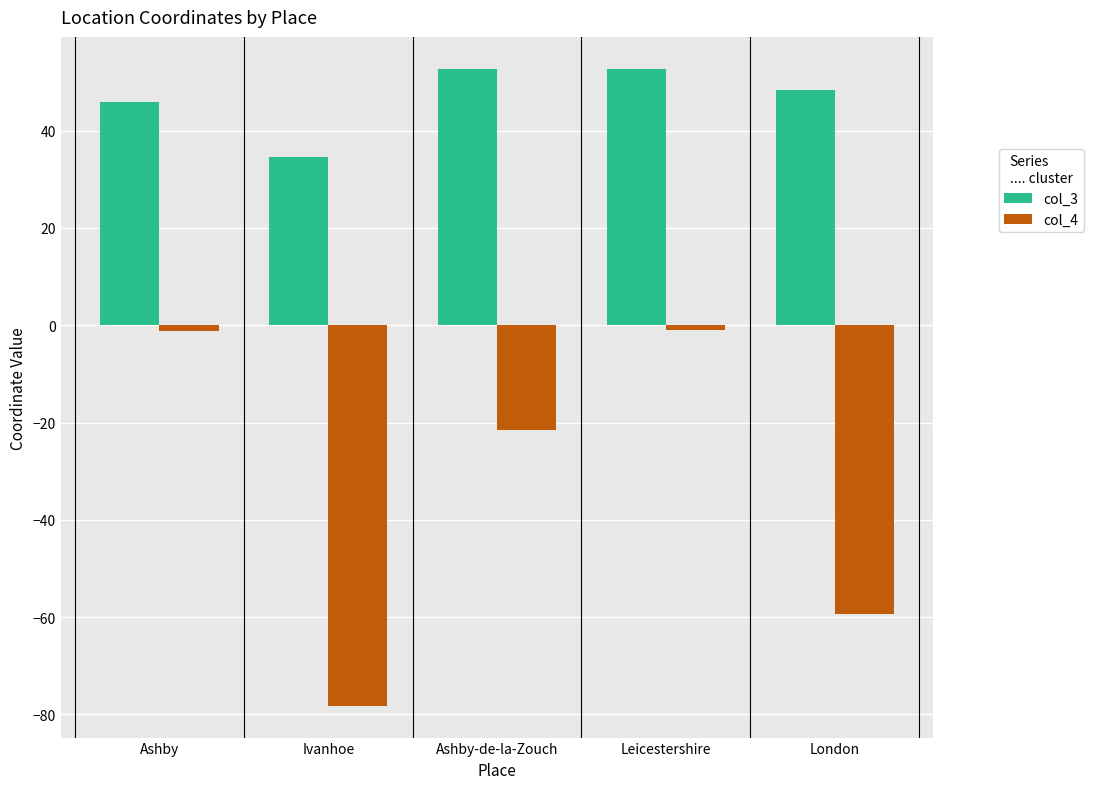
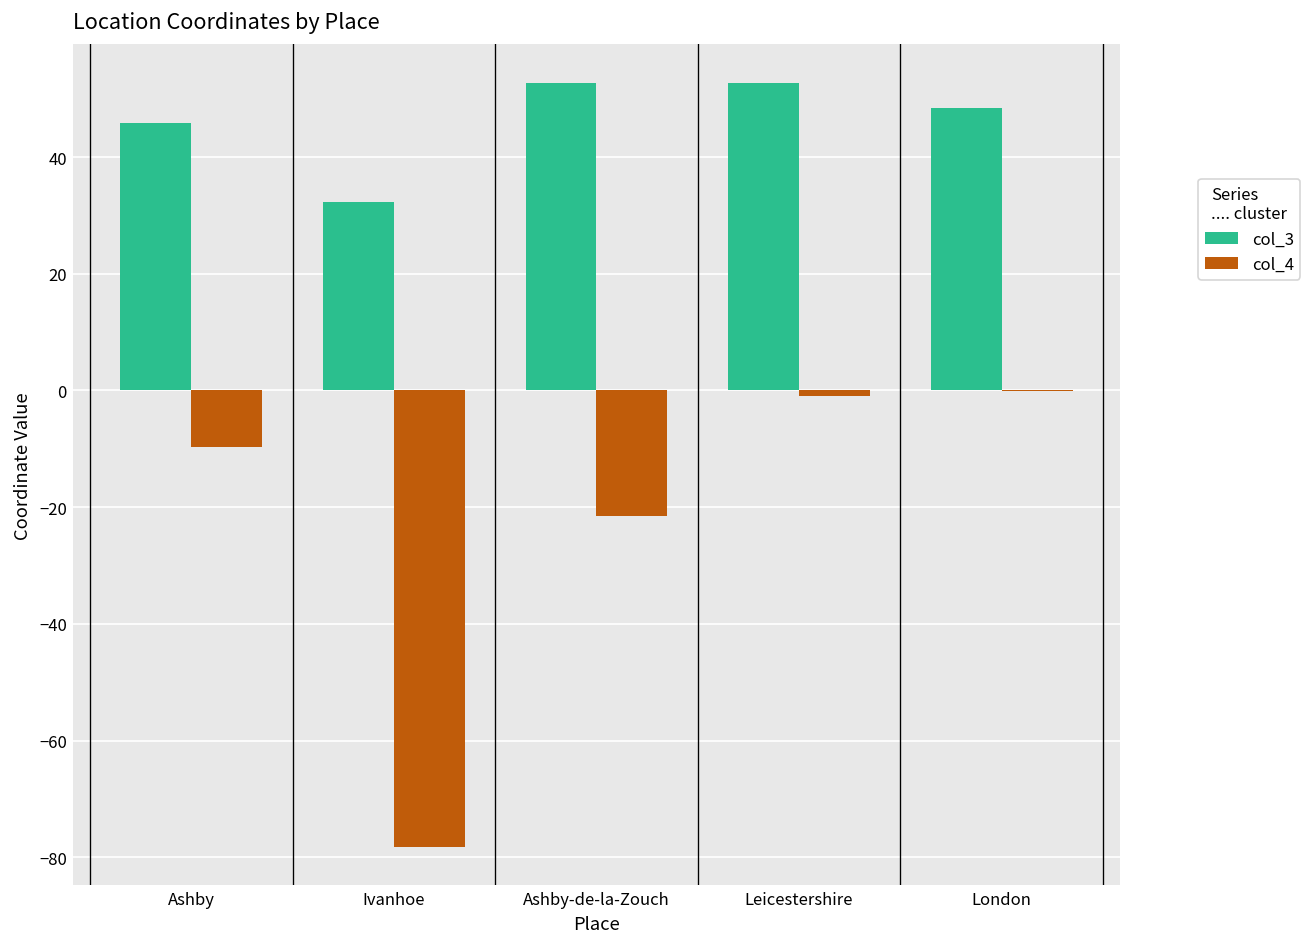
col_4, Ashby: -1 -> -10
col_3, Ivanhoe: 35 -> 32
col_4, London: -59 -> 0
